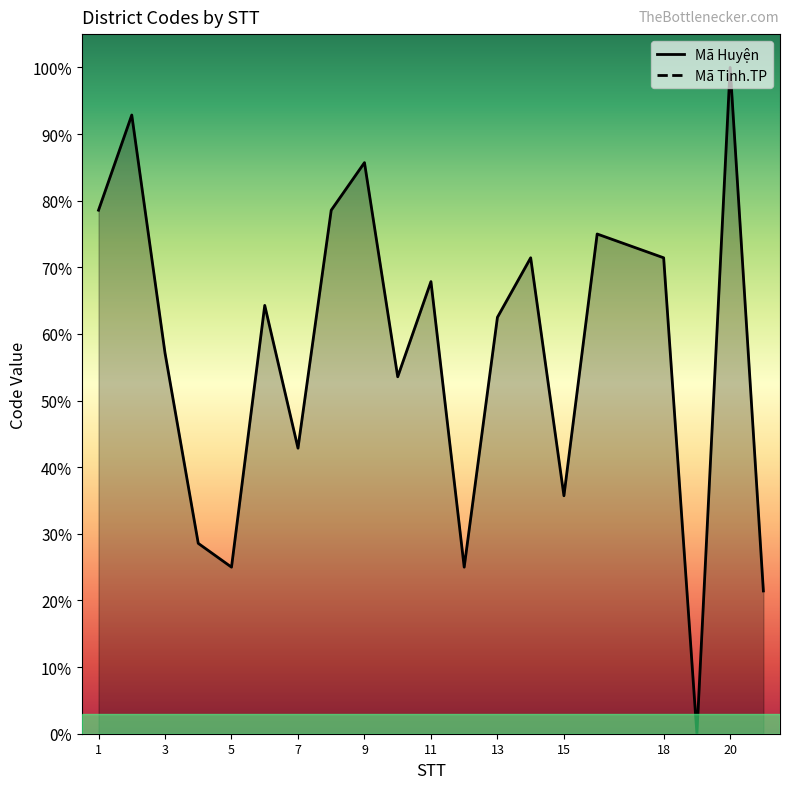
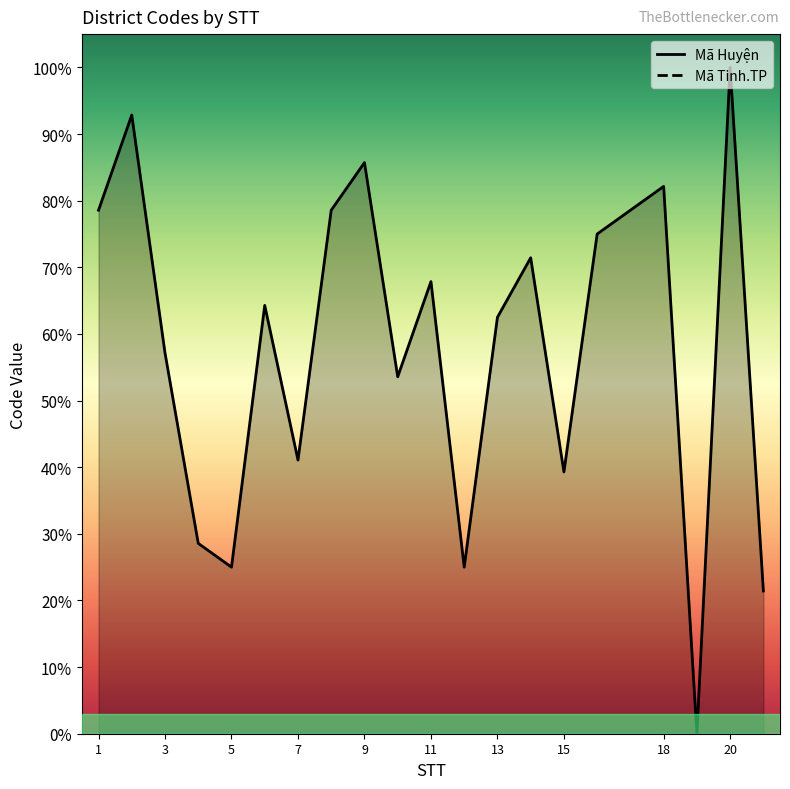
7: 43% -> 41%
15: 36% -> 39%
18: 71% -> 82%
